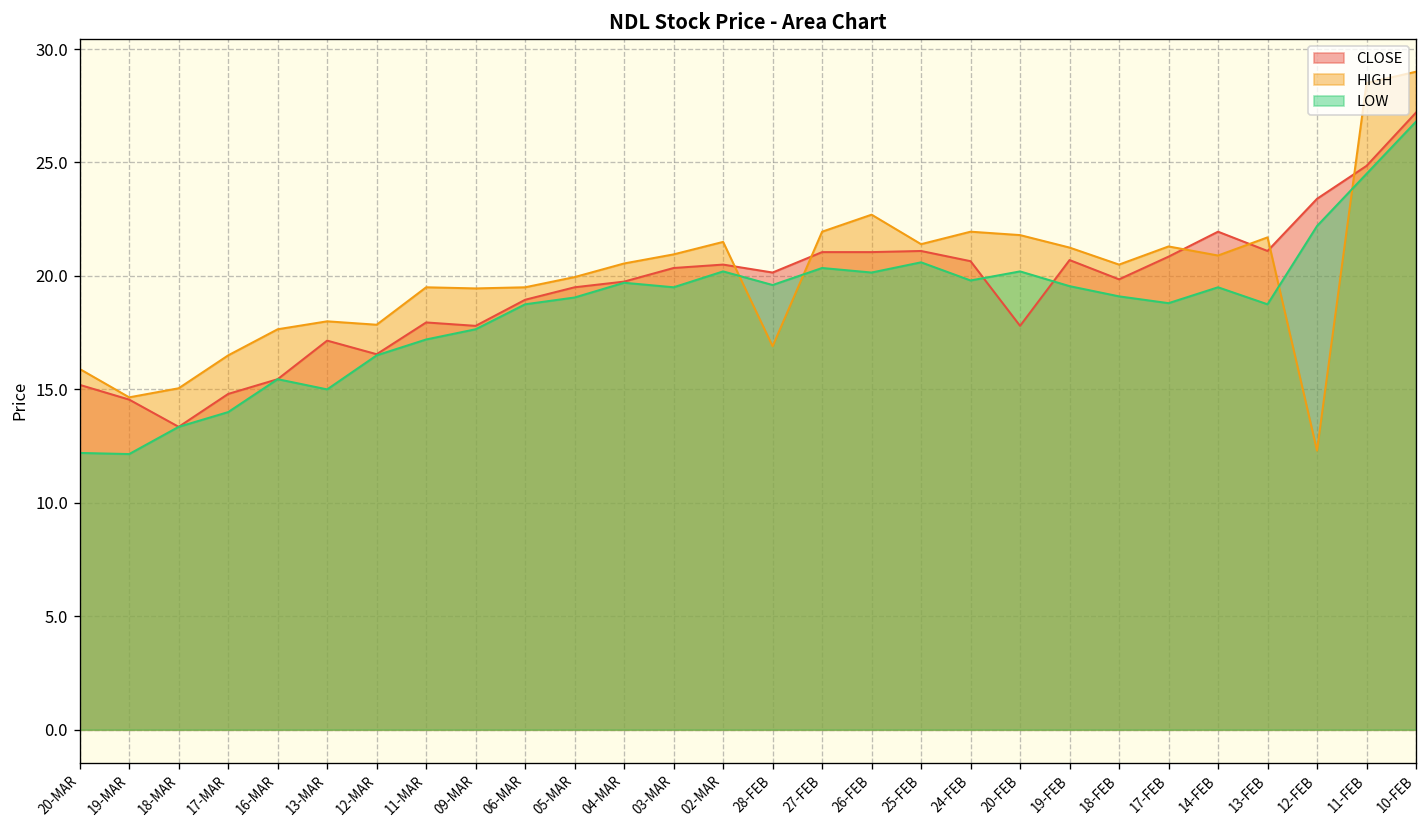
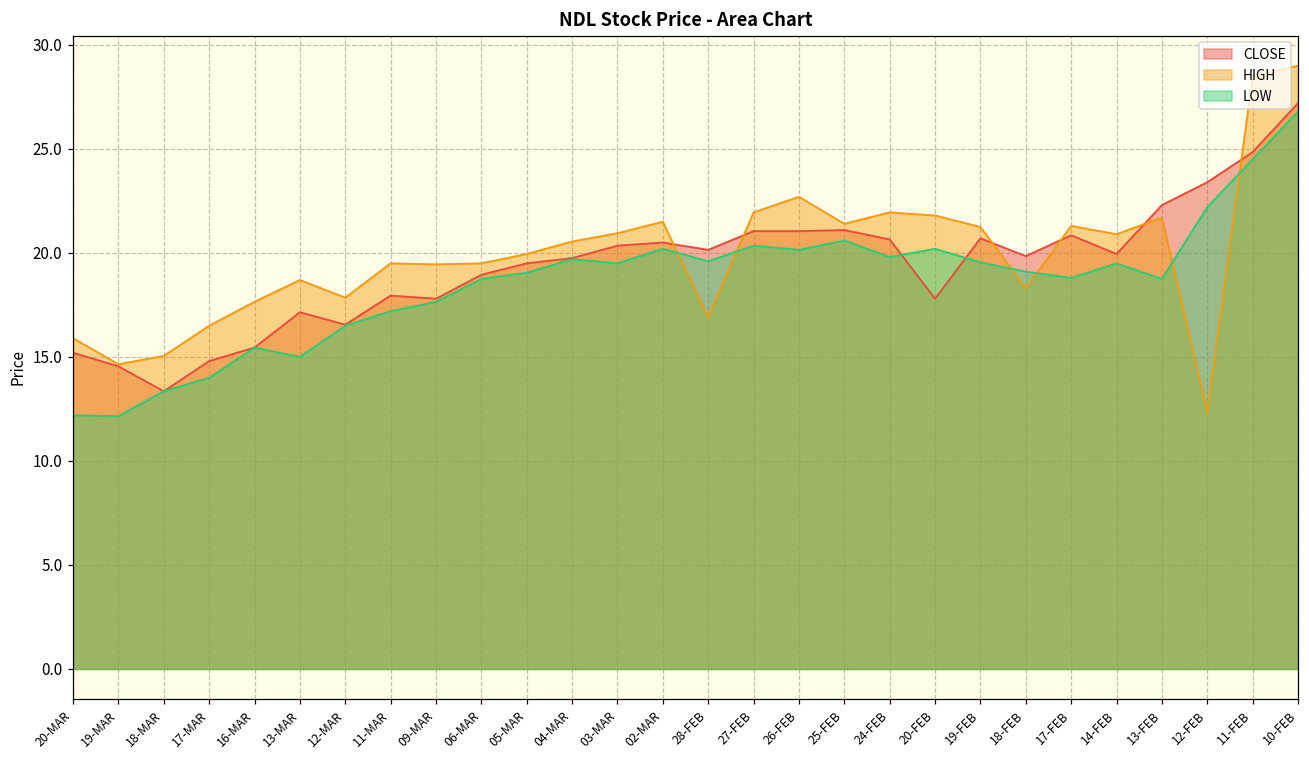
HIGH, 13-MAR: 18.0 -> 18.7
HIGH, 18-FEB: 20.5 -> 18.3
CLOSE, 14-FEB: 22.0 -> 20.0
CLOSE, 13-FEB: 21.1 -> 22.3
